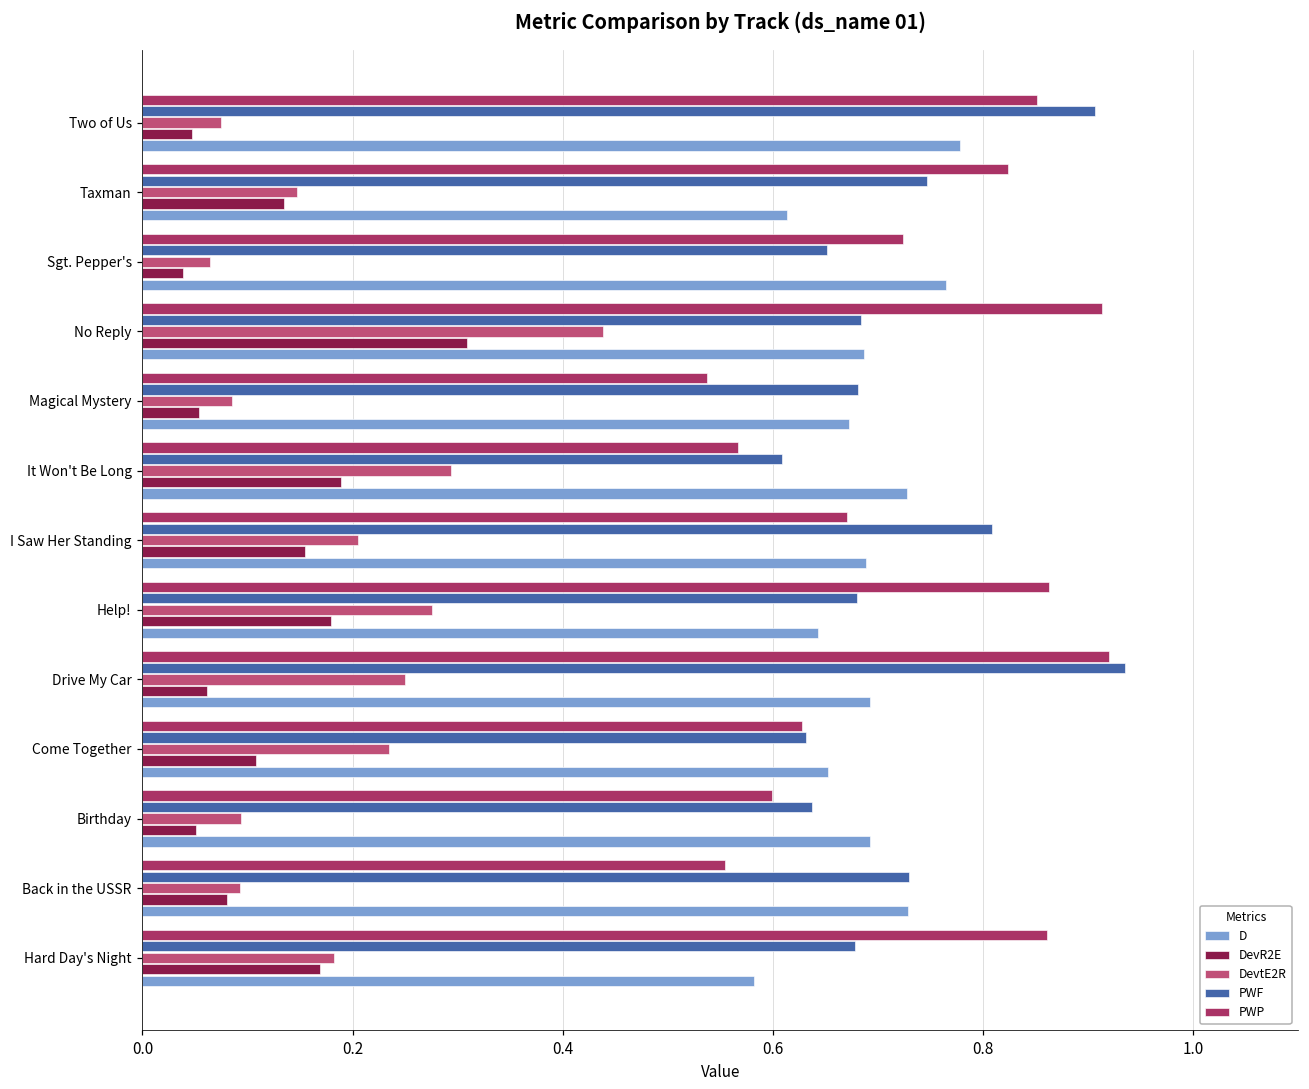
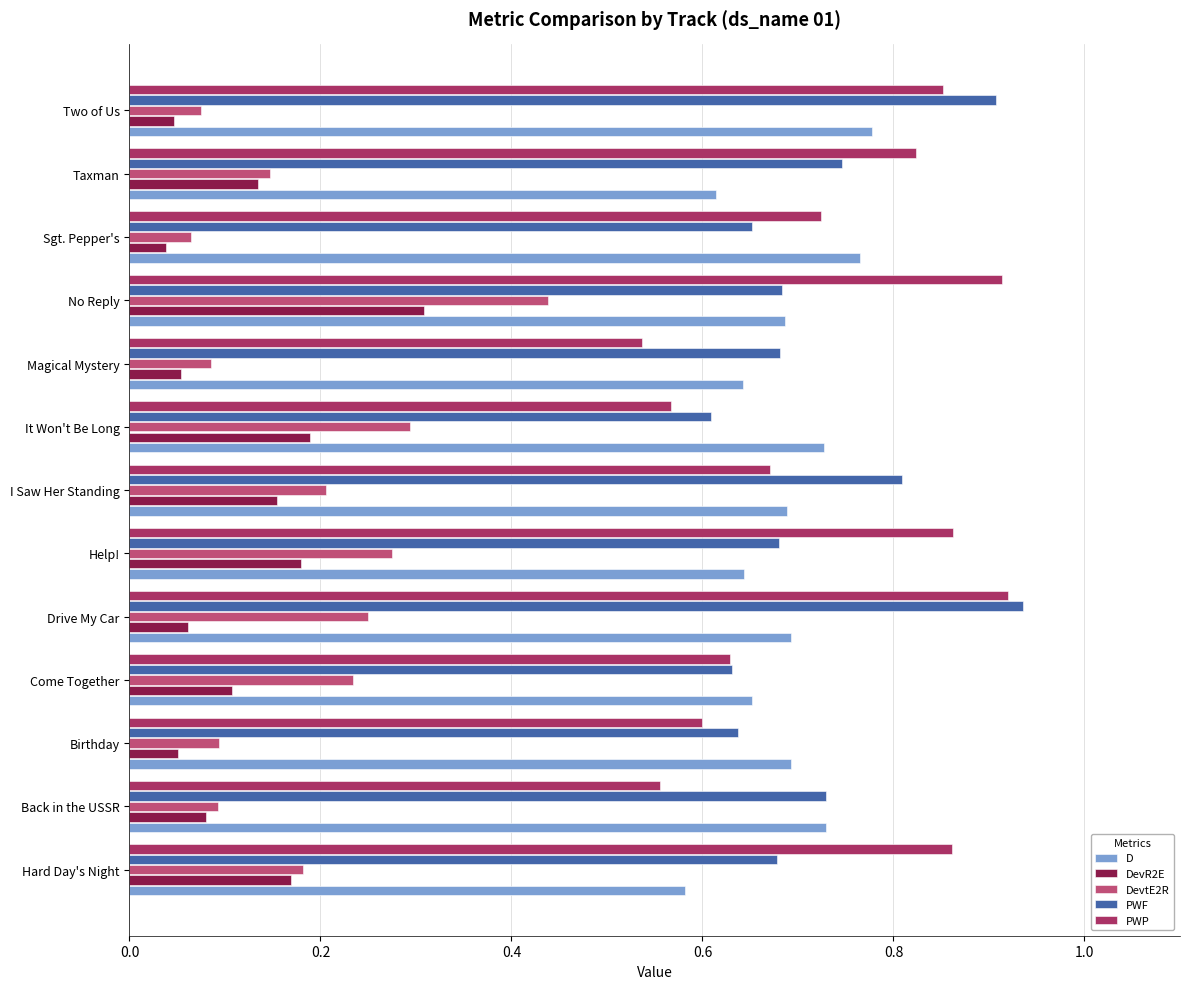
D, Magical Mystery: 0.67 -> 0.64
